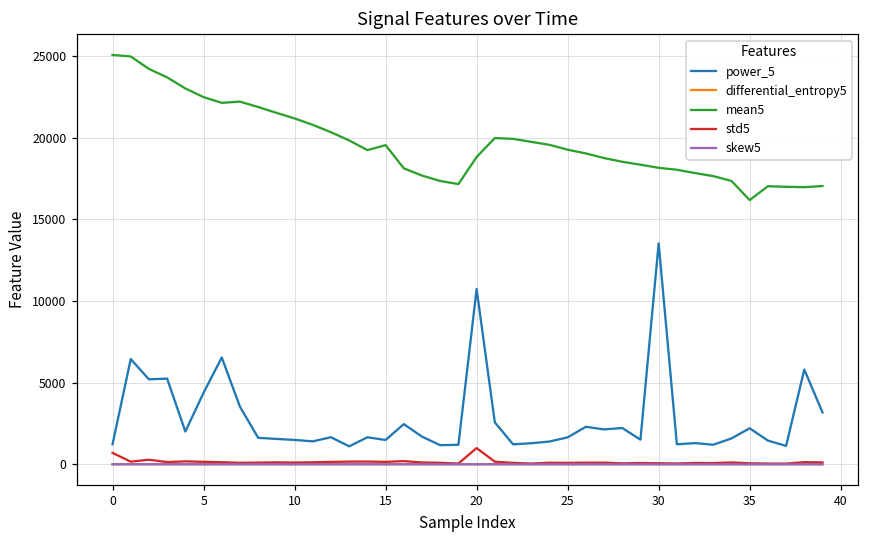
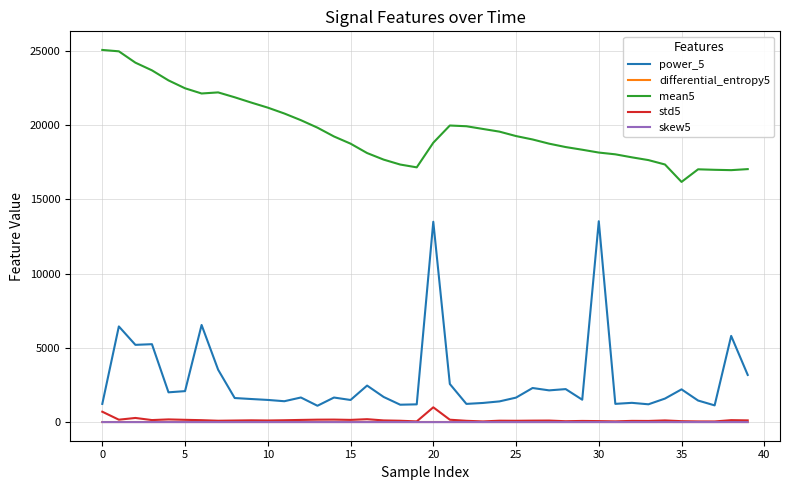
power_5, 5: 4400 -> 2100
mean5, 15: 19600 -> 18800
power_5, 20: 10700 -> 13500
